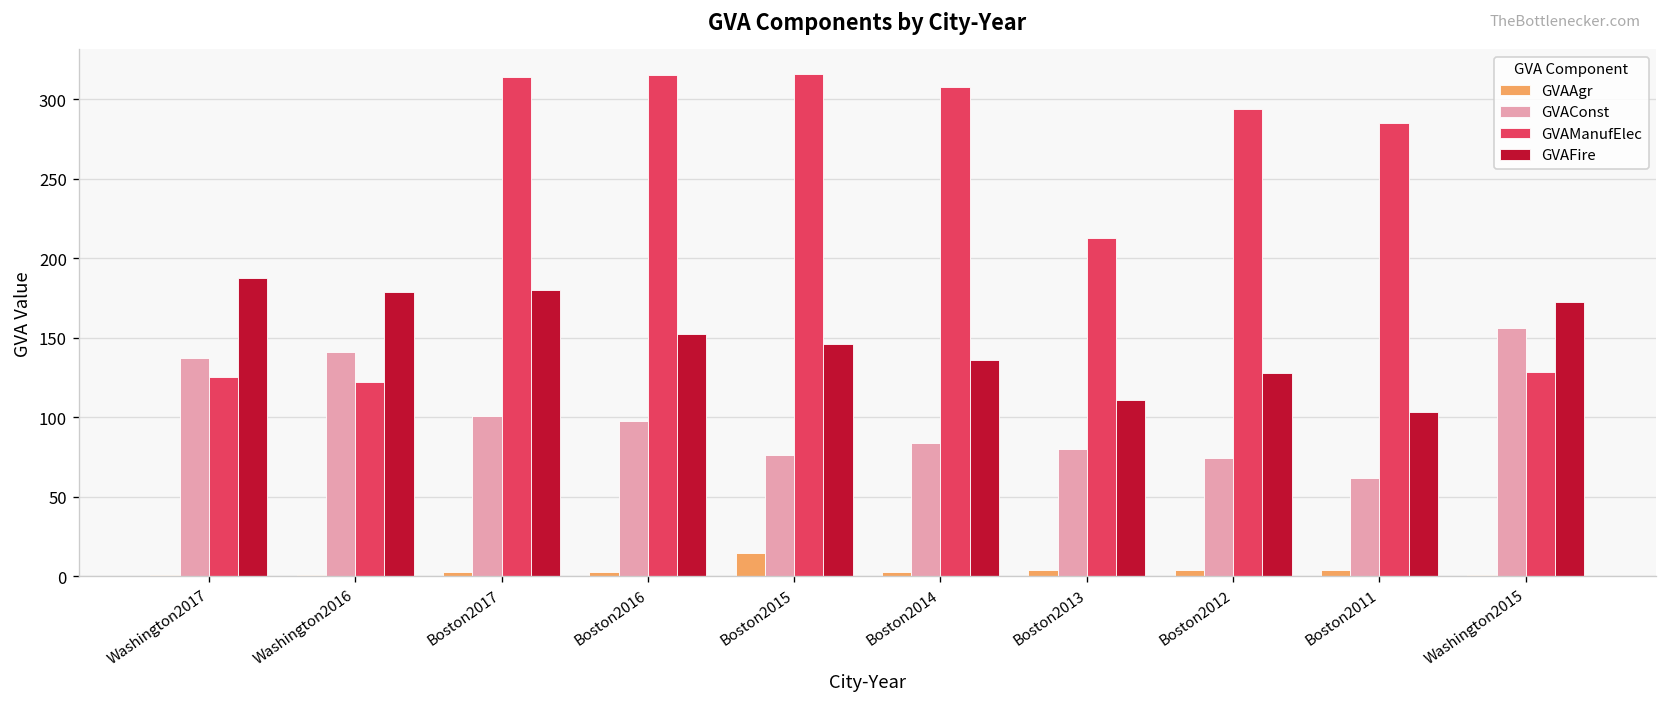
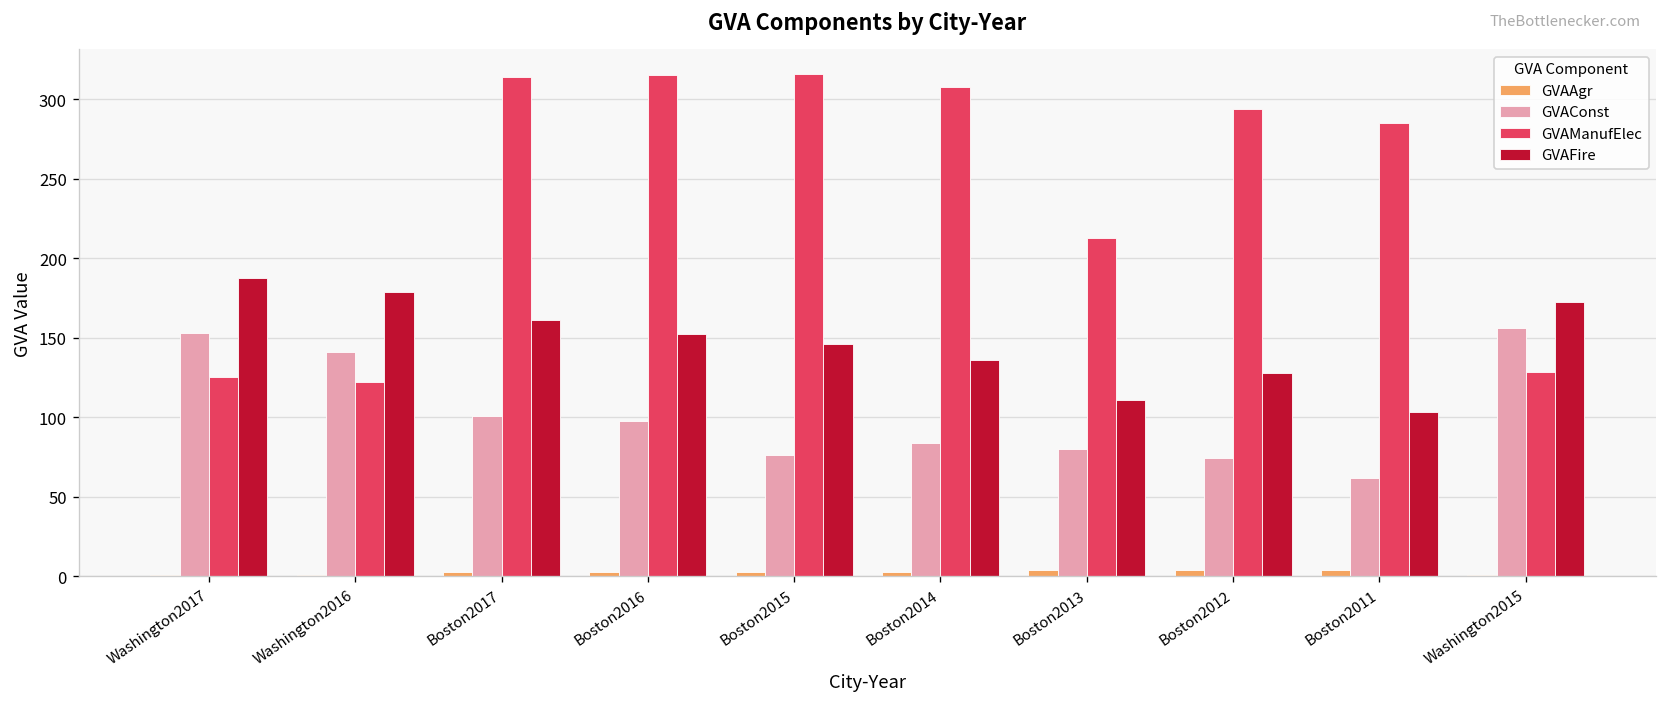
GVAConst, Washington2017: 137 -> 153
GVAFire, Boston2017: 180 -> 161
GVAAgr, Boston2015: 15 -> 3
